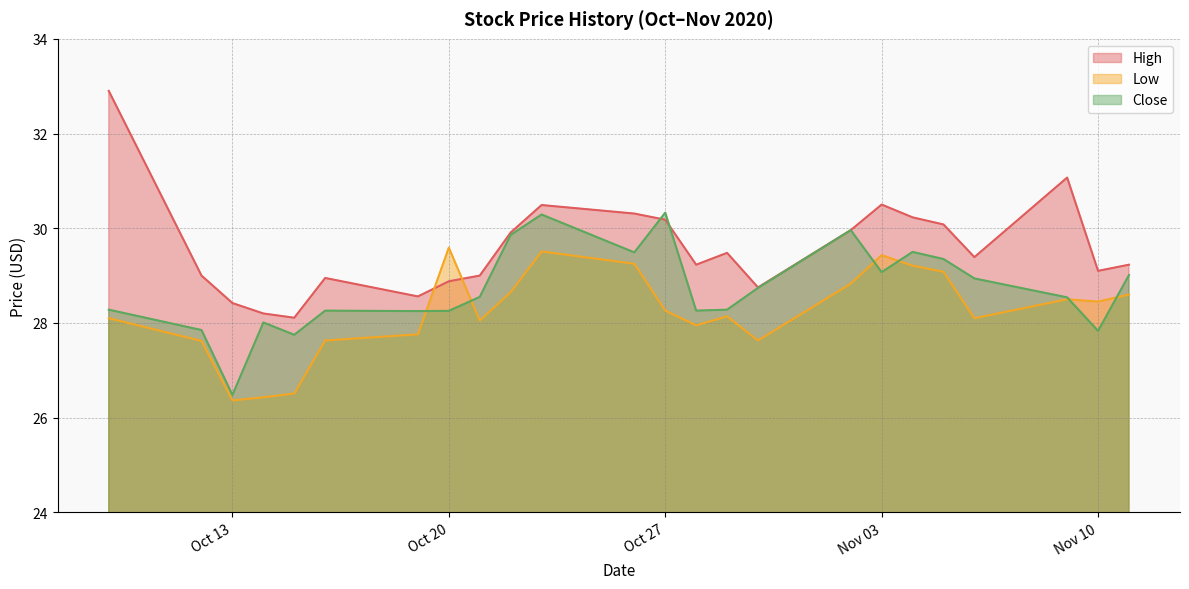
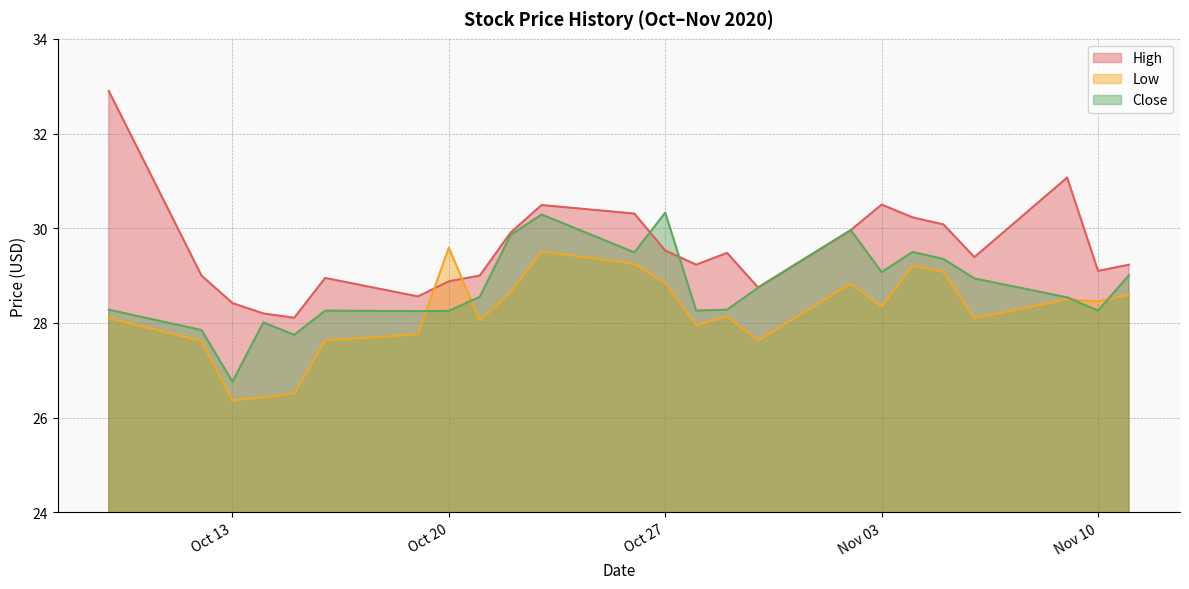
Close, Oct 13: 26.5 -> 26.8
High, Oct 27: 30.2 -> 29.5
Low, Oct 27: 28.3 -> 28.8
Low, Nov 03: 29.4 -> 28.3
Close, Nov 10: 27.8 -> 28.3
